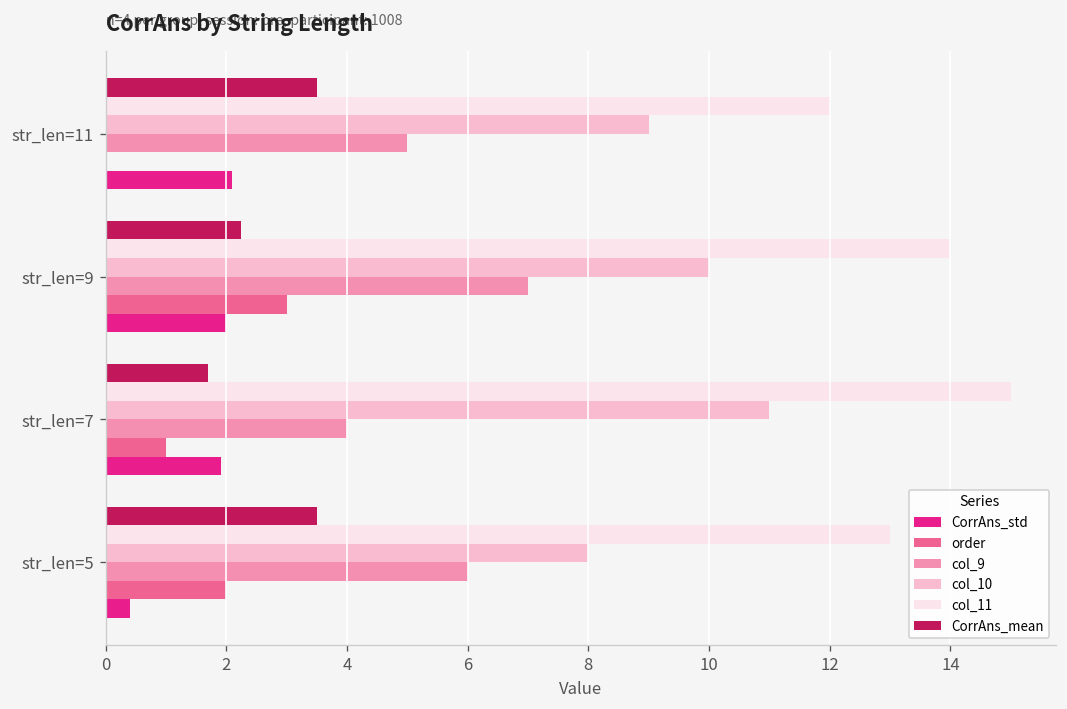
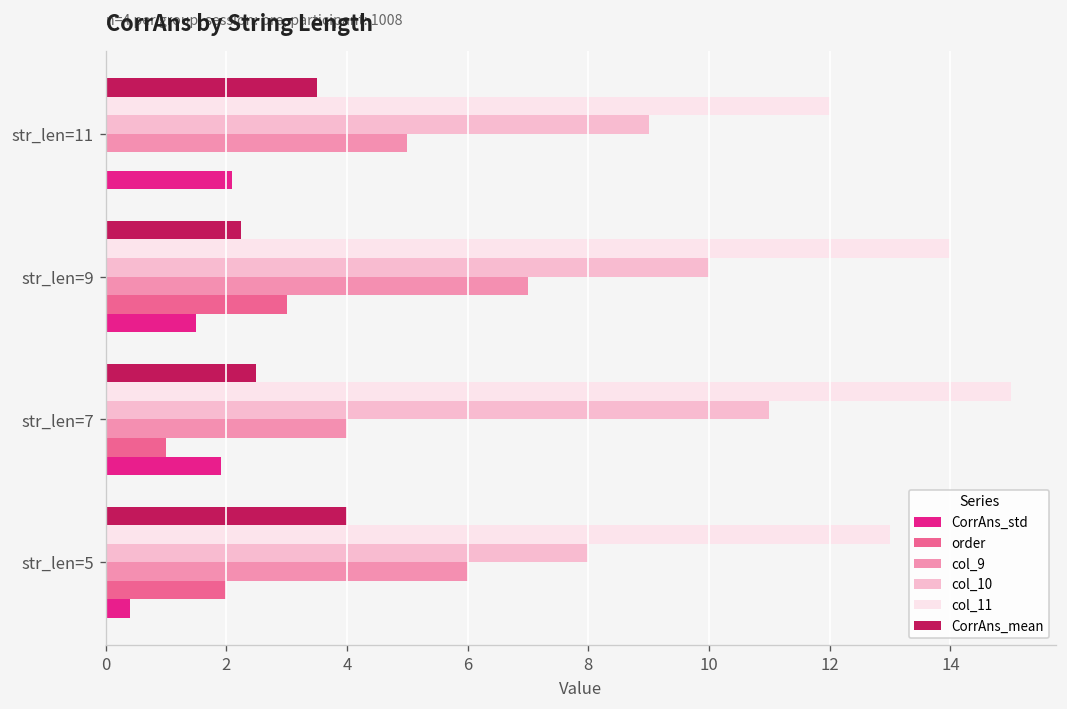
CorrAns_std, str_len=9: 2.0 -> 1.5
CorrAns_mean, str_len=7: 1.7 -> 2.5
CorrAns_mean, str_len=5: 3.5 -> 4.0
